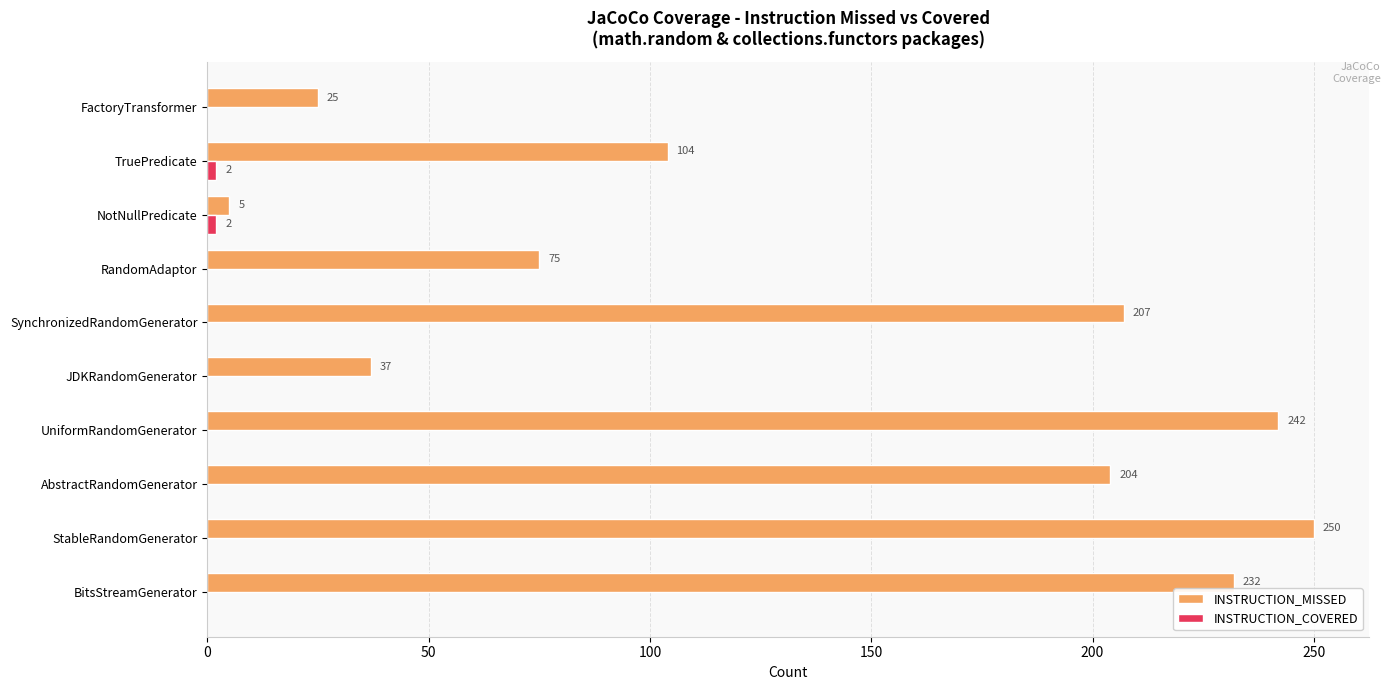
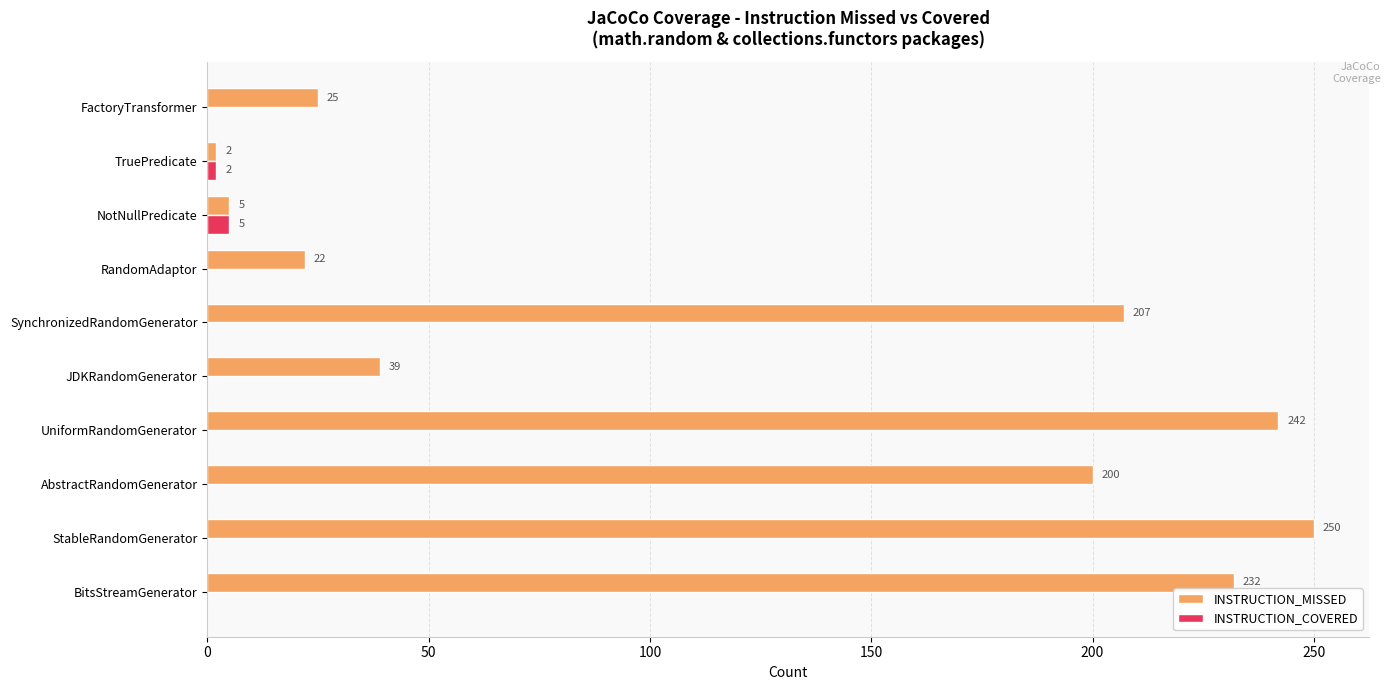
INSTRUCTION_MISSED, TruePredicate: 104 -> 2
INSTRUCTION_COVERED, NotNullPredicate: 2 -> 5
INSTRUCTION_MISSED, RandomAdaptor: 75 -> 22
INSTRUCTION_MISSED, JDKRandomGenerator: 37 -> 39
INSTRUCTION_MISSED, AbstractRandomGenerator: 204 -> 200
